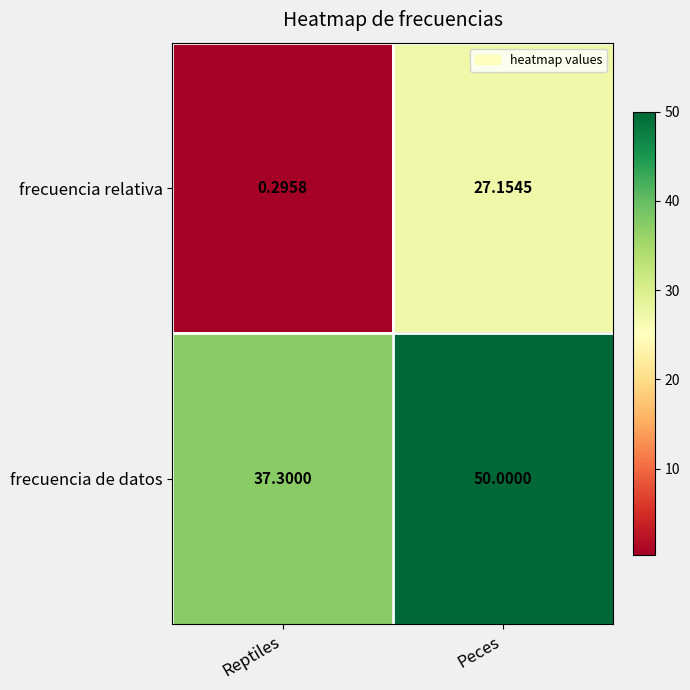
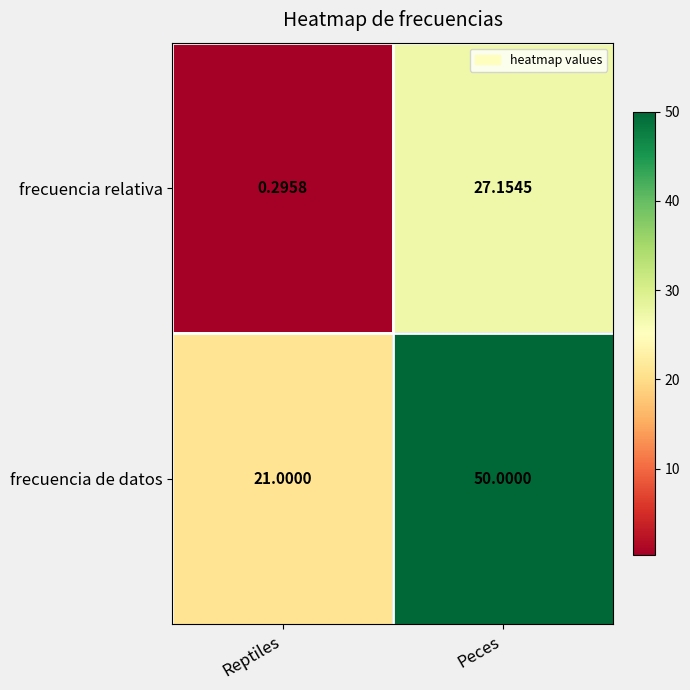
frecuencia de datos, Reptiles: 37.3000 -> 21.0000
